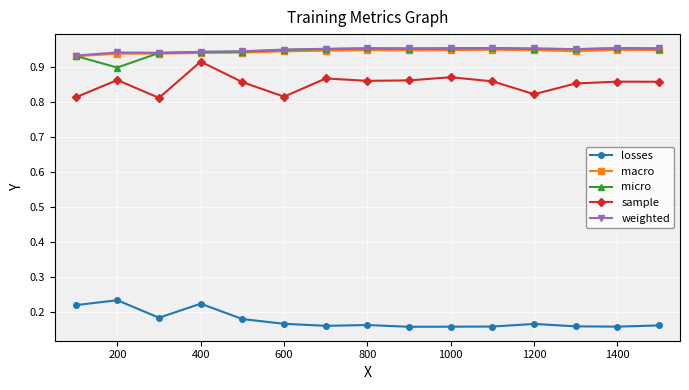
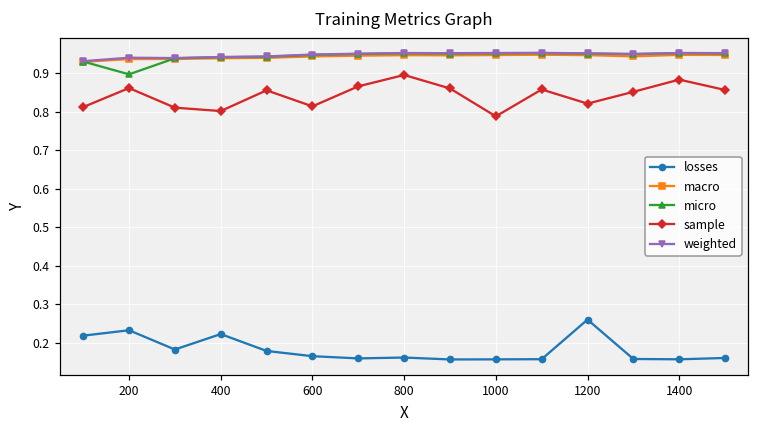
sample, 400: 0.91 -> 0.80
sample, 800: 0.86 -> 0.90
sample, 1000: 0.87 -> 0.79
losses, 1200: 0.16 -> 0.26
sample, 1400: 0.86 -> 0.88
